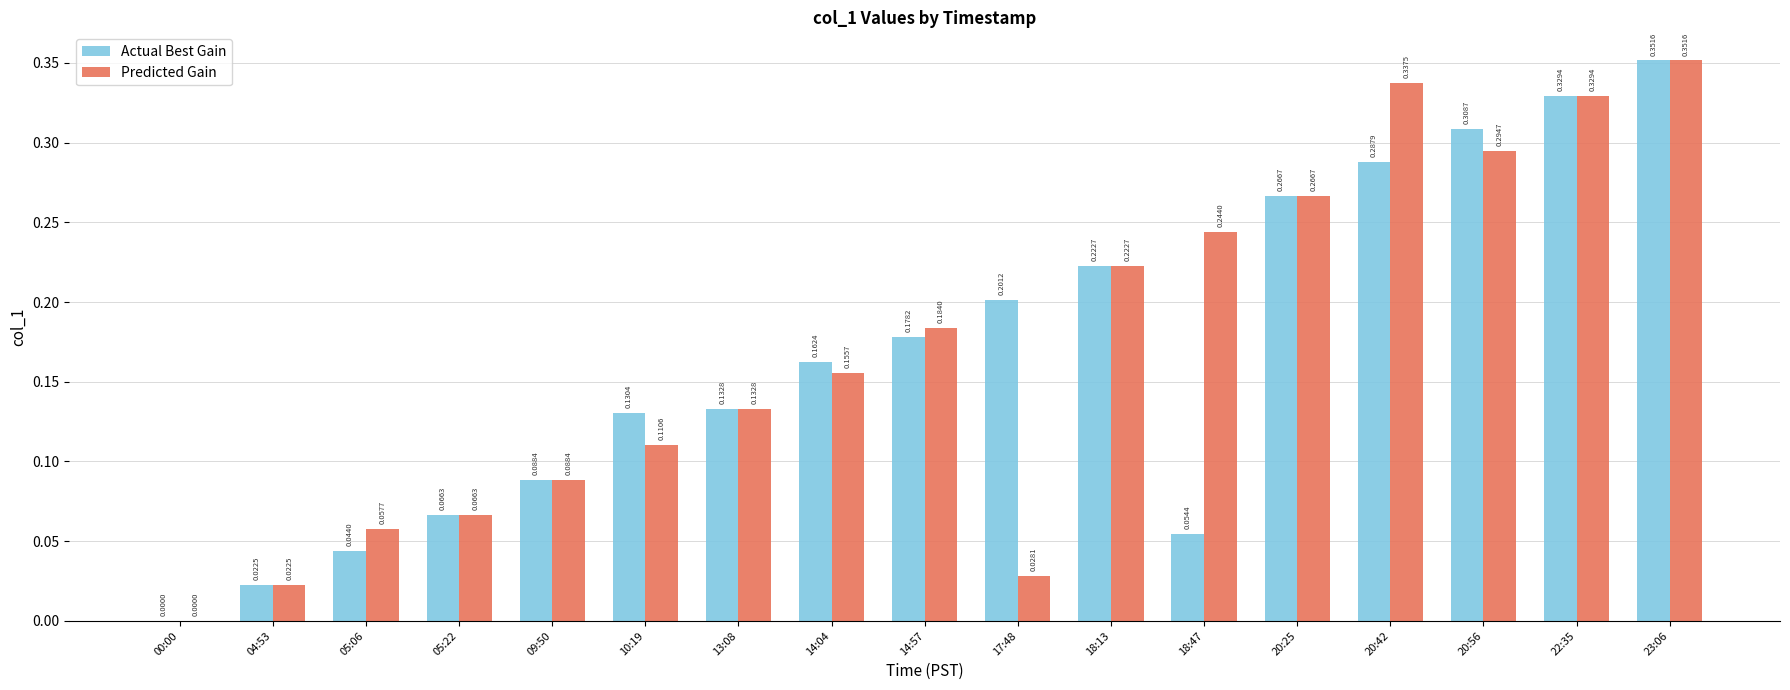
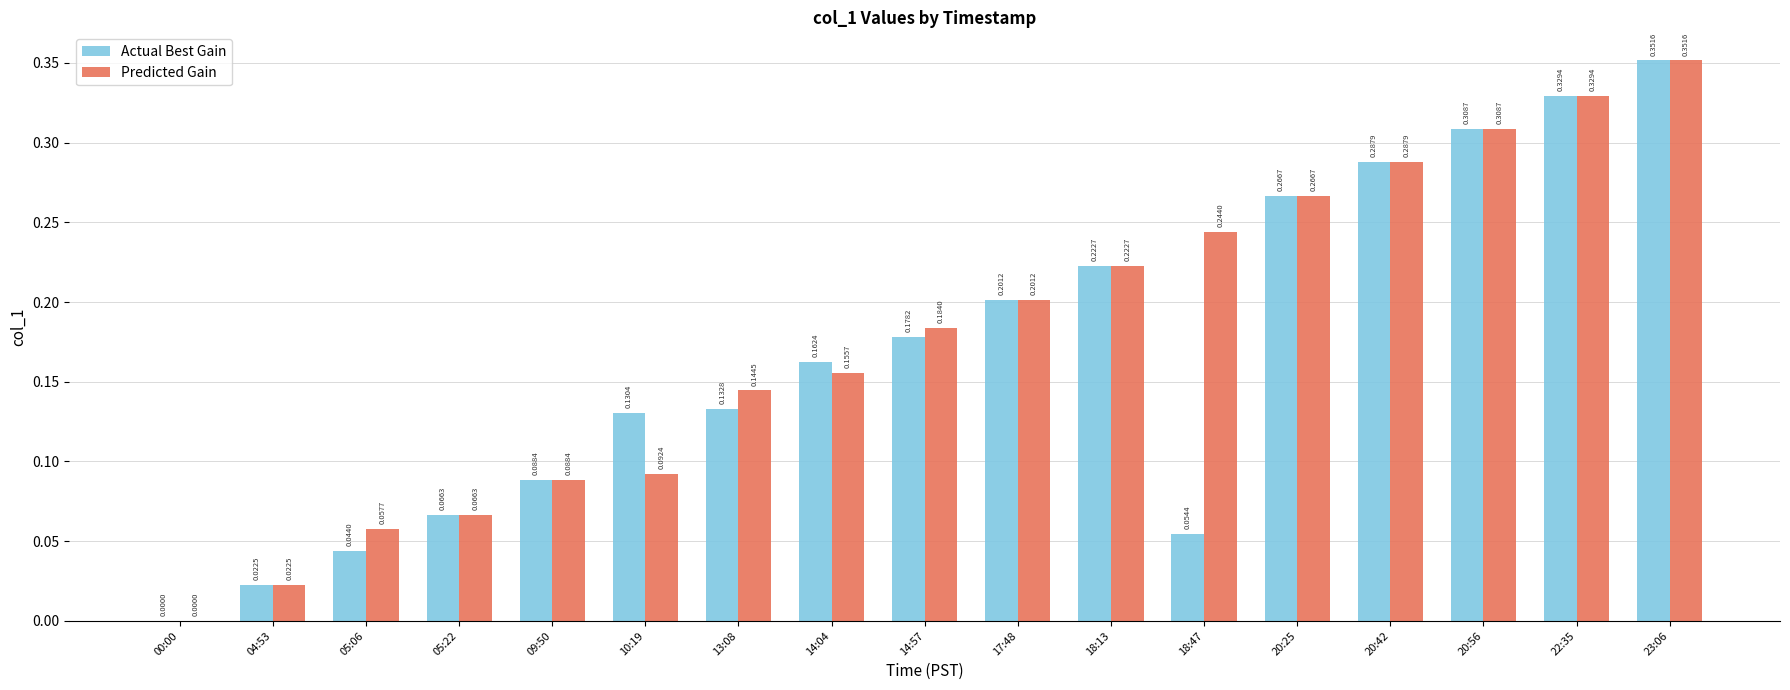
Predicted Gain, 10:19: 0.1106 -> 0.0924
Predicted Gain, 13:08: 0.1328 -> 0.1445
Predicted Gain, 17:48: 0.0281 -> 0.2012
Predicted Gain, 20:42: 0.3375 -> 0.2879
Predicted Gain, 20:56: 0.2947 -> 0.3087
